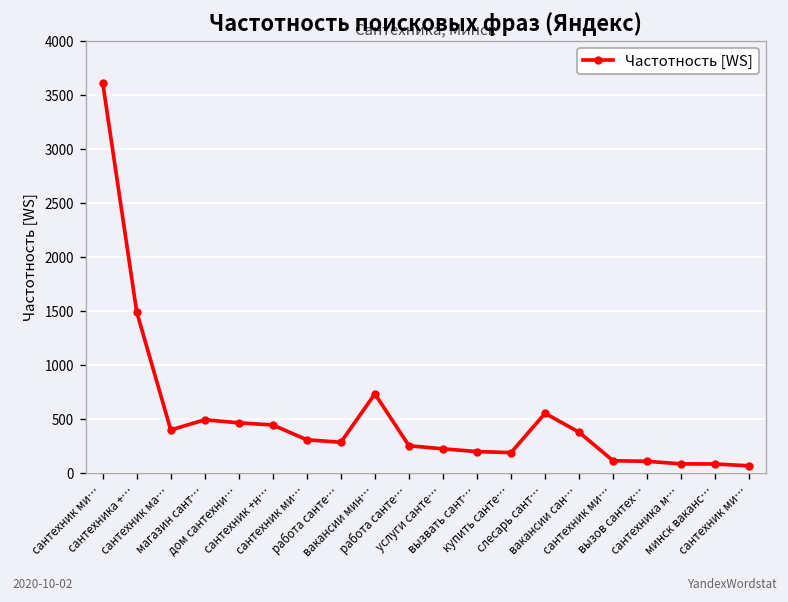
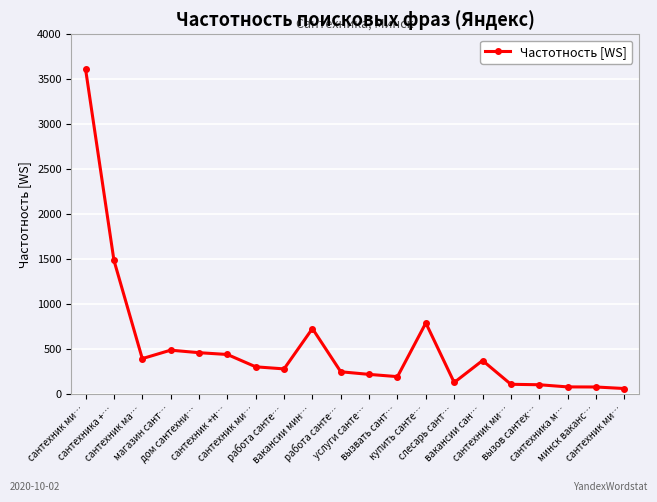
купить санте…: 200 -> 800
слесарь сант…: 600 -> 100
